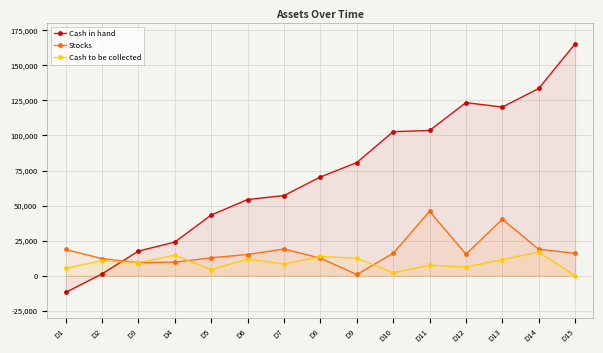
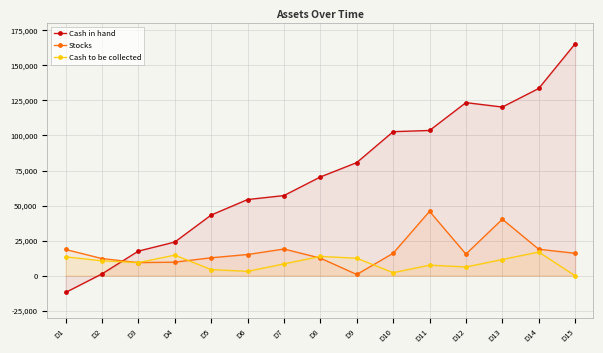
Cash to be collected, D1: 5,000 -> 13,000
Cash to be collected, D6: 12,000 -> 3,000
